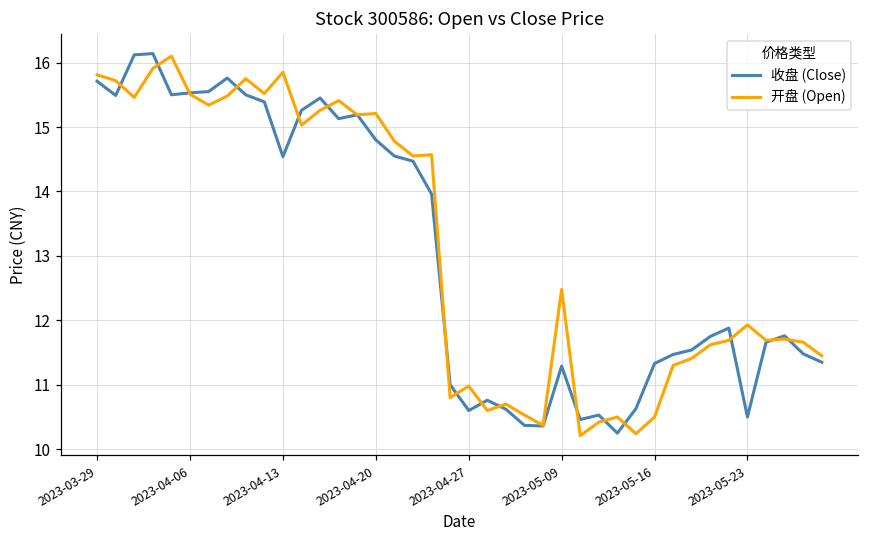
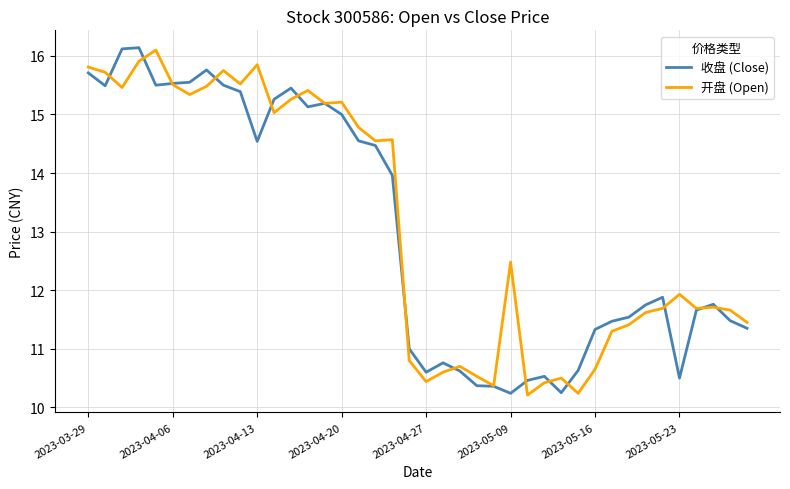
收盘 (Close), 2023-04-20: 14.8 -> 15.0
开盘 (Open), 2023-04-27: 11.0 -> 10.4
收盘 (Close), 2023-05-09: 11.3 -> 10.2
开盘 (Open), 2023-05-16: 10.5 -> 10.7
